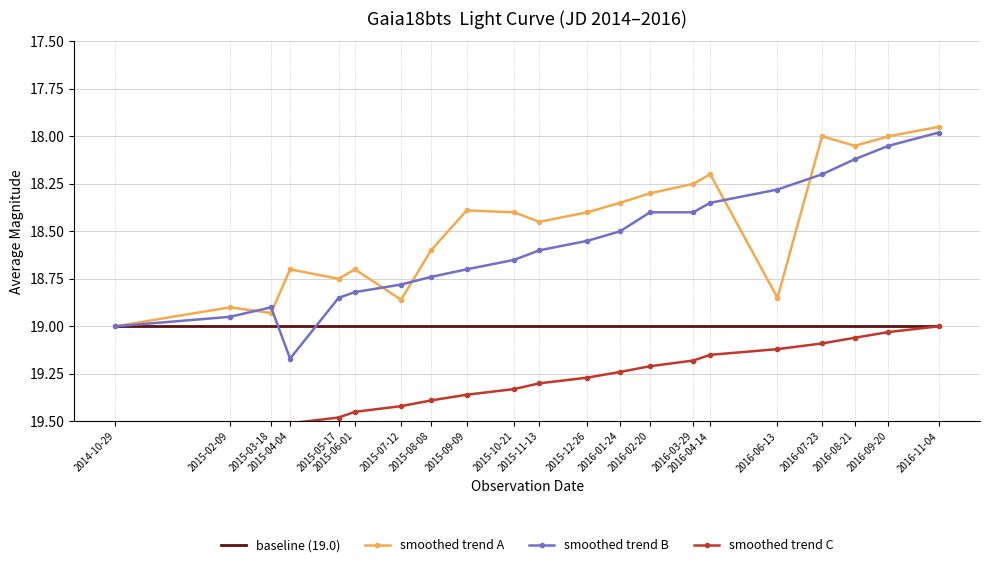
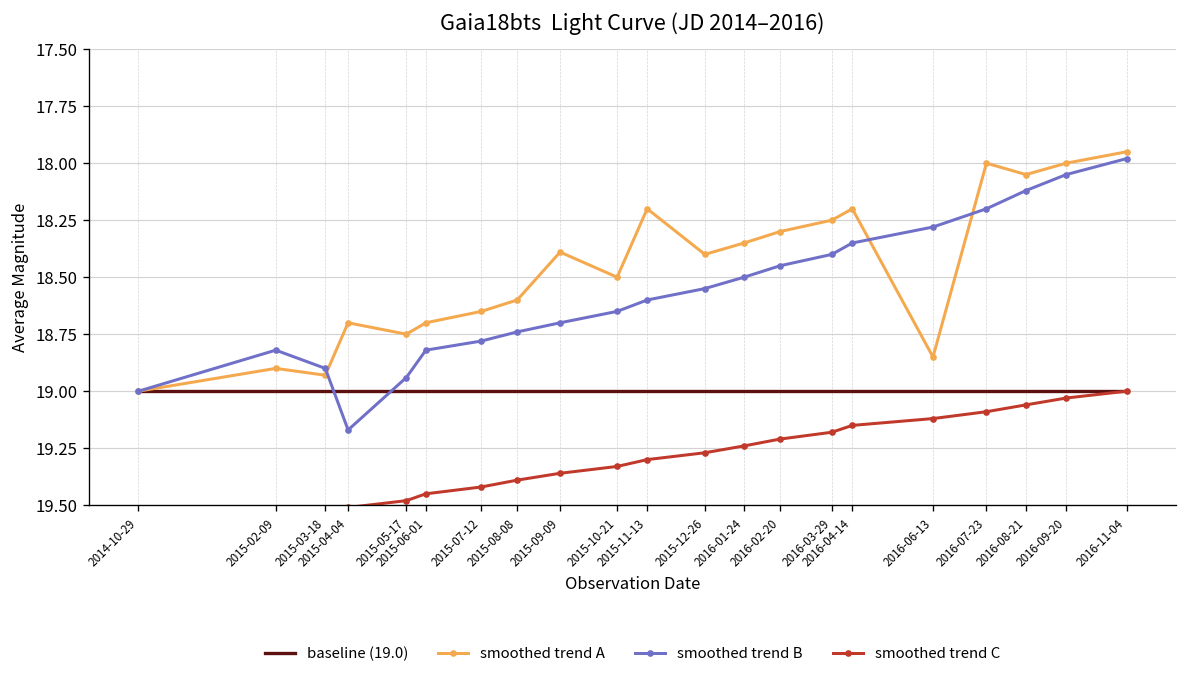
smoothed trend B, 2015-02-09: 18.95 -> 18.82
smoothed trend B, 2015-05-17: 18.85 -> 18.94
smoothed trend A, 2015-07-12: 18.86 -> 18.65
smoothed trend A, 2015-10-21: 18.4 -> 18.5
smoothed trend A, 2015-11-13: 18.45 -> 18.20
smoothed trend B, 2016-02-20: 18.40 -> 18.45
